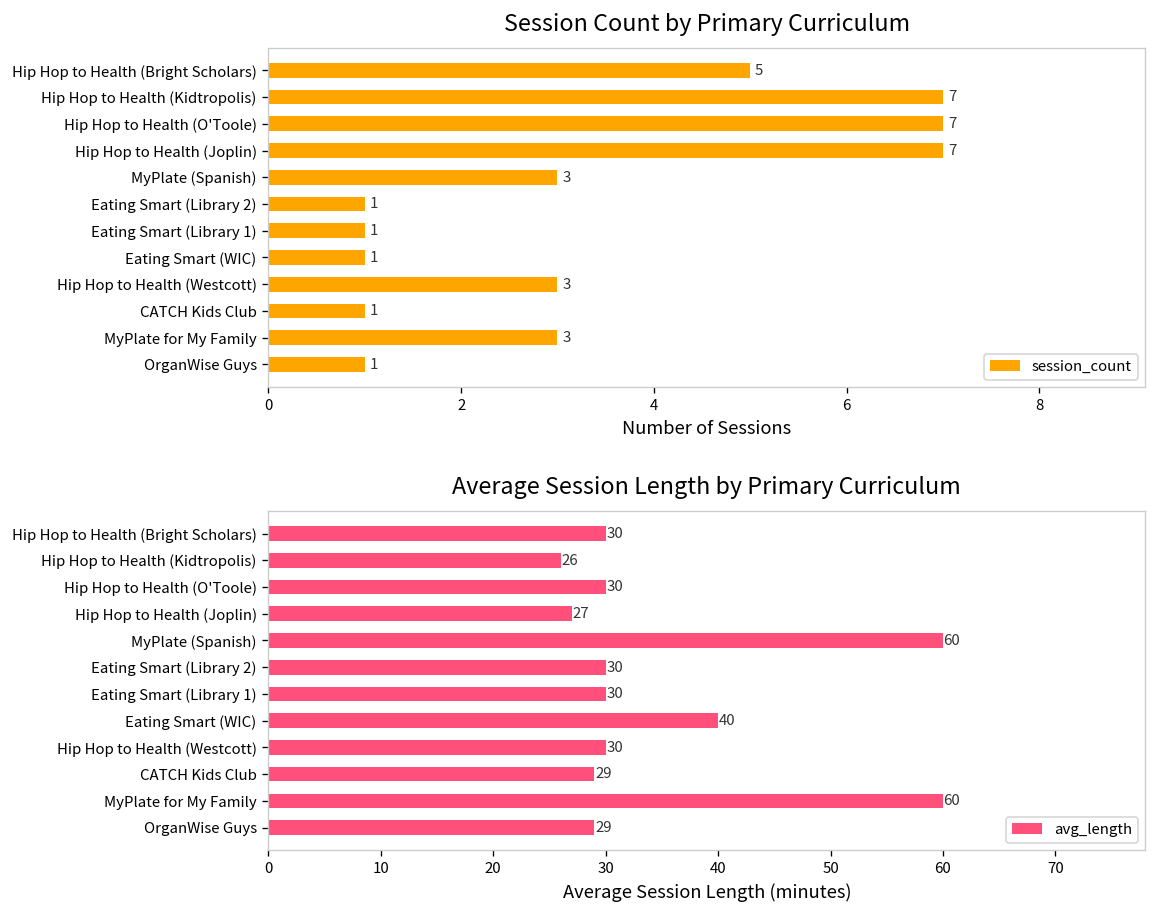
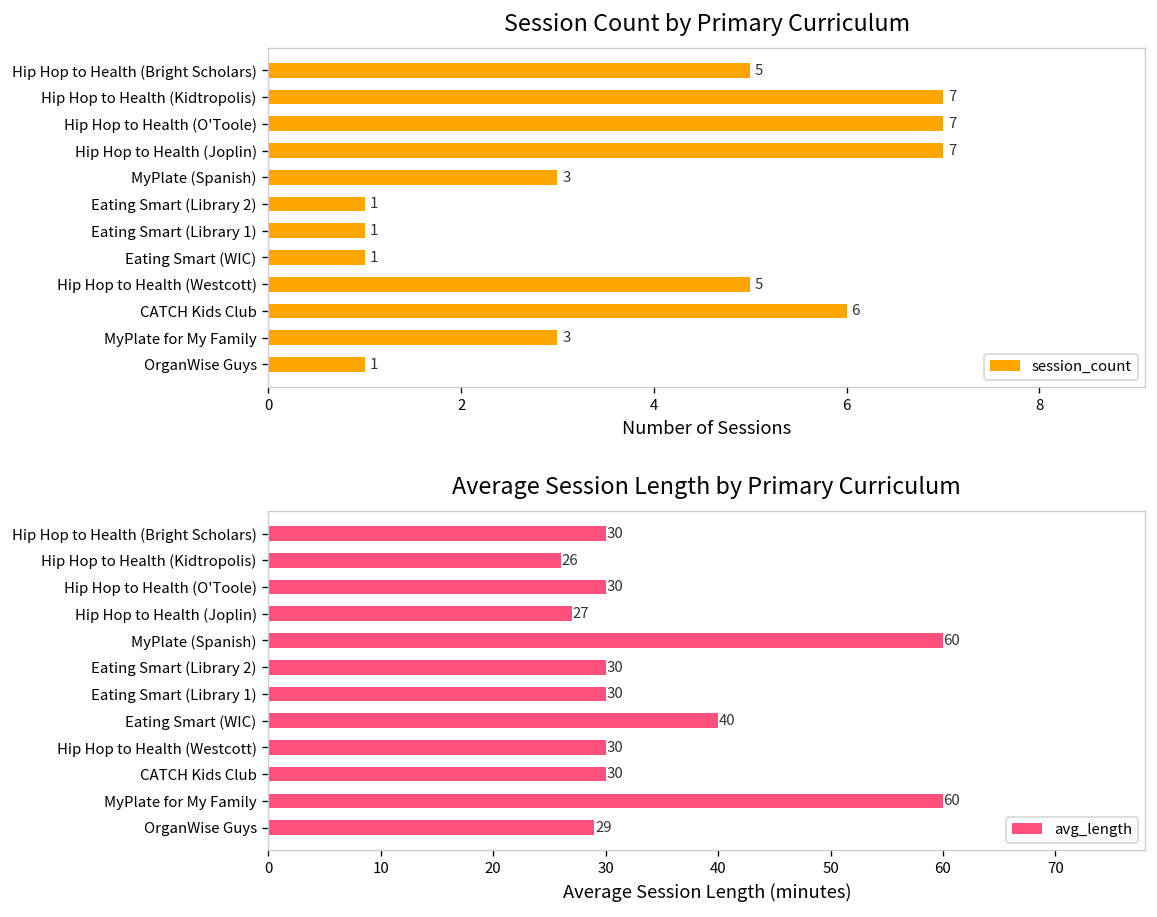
Session Count by Primary Curriculum, Hip Hop to Health (Westcott): 3 -> 5
Session Count by Primary Curriculum, CATCH Kids Club: 1 -> 6
Average Session Length by Primary Curriculum, CATCH Kids Club: 29 -> 30
